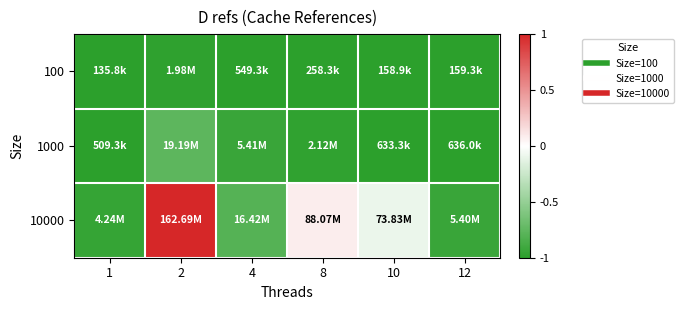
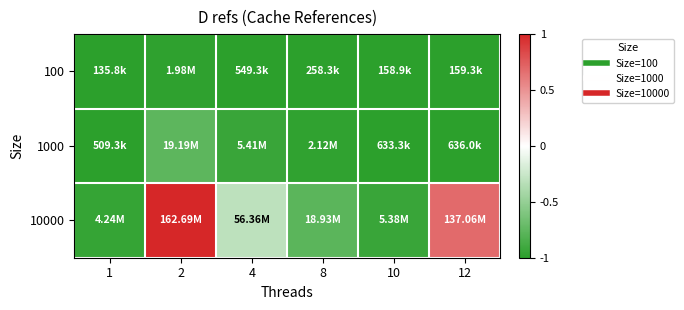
10000, 4: 16.42M -> 56.36M
10000, 8: 88.07M -> 18.93M
10000, 10: 73.83M -> 5.38M
10000, 12: 5.40M -> 137.06M
